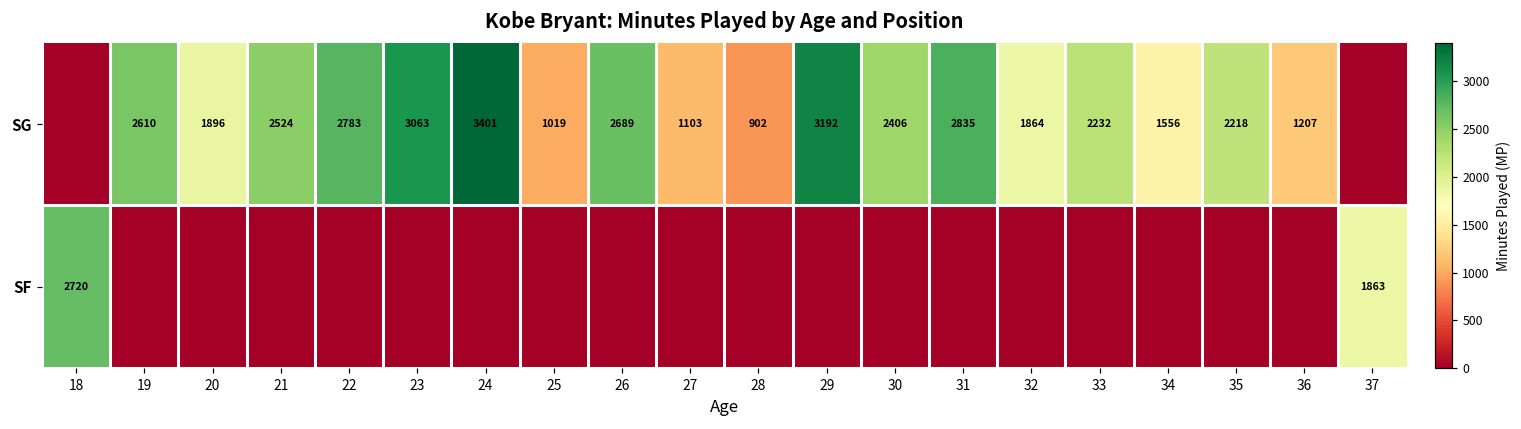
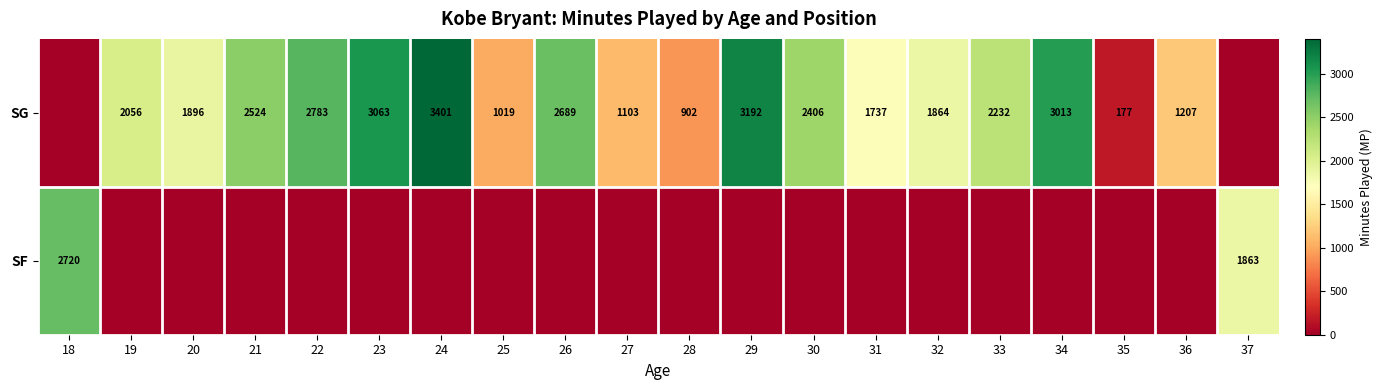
SG, 19: 2610 -> 2056
SG, 31: 2835 -> 1737
SG, 34: 1556 -> 3013
SG, 35: 2218 -> 177
